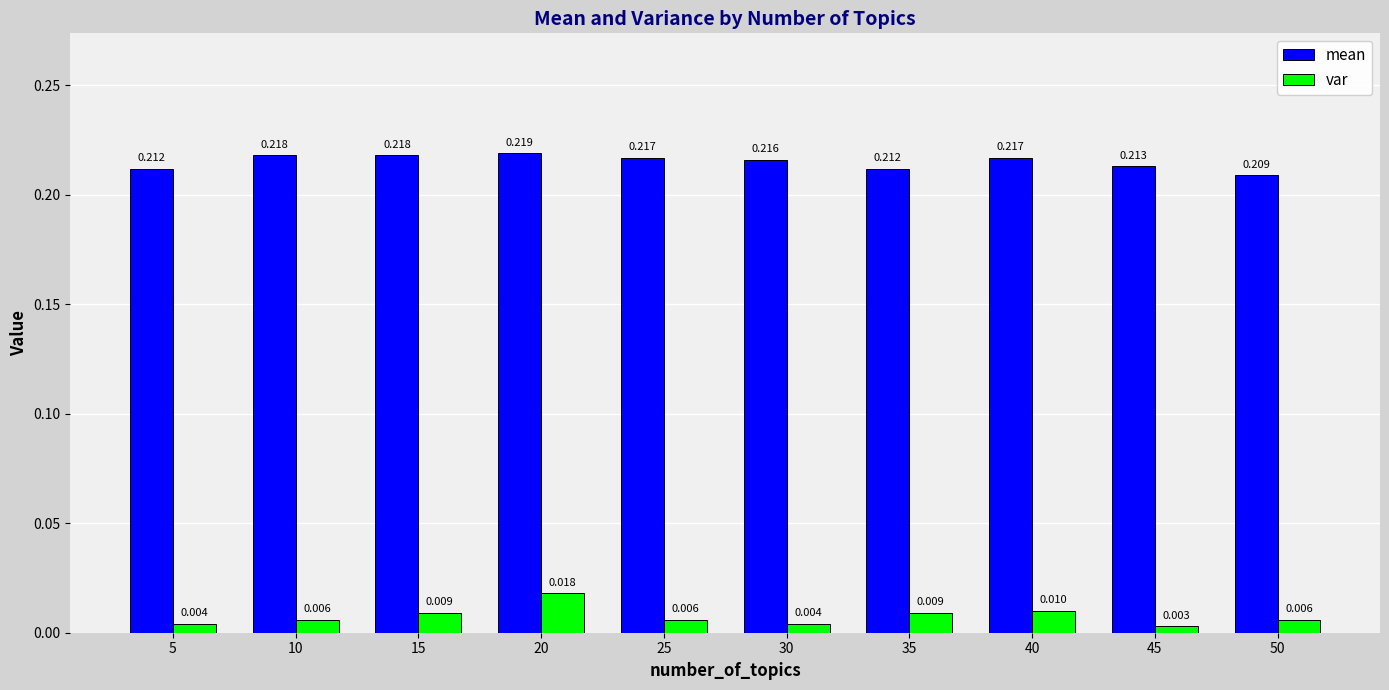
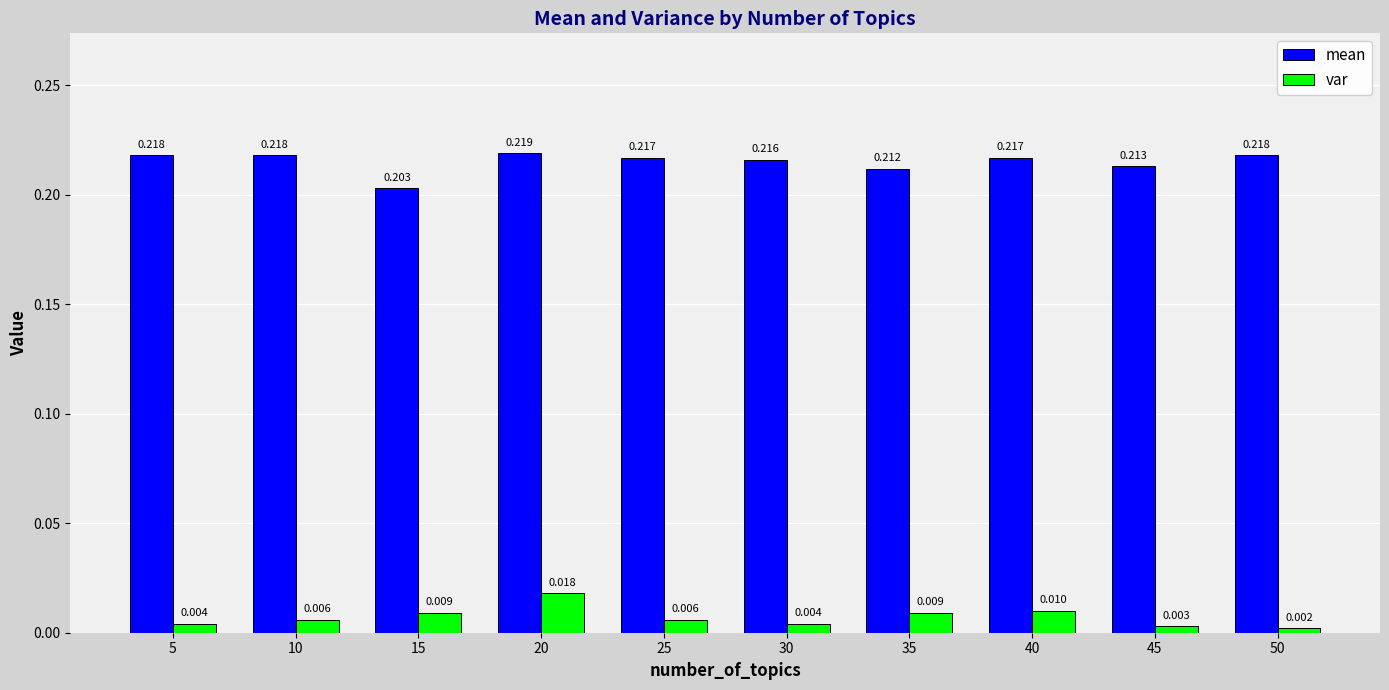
mean, 5: 0.212 -> 0.218
mean, 15: 0.218 -> 0.203
mean, 50: 0.209 -> 0.218
var, 50: 0.006 -> 0.002
